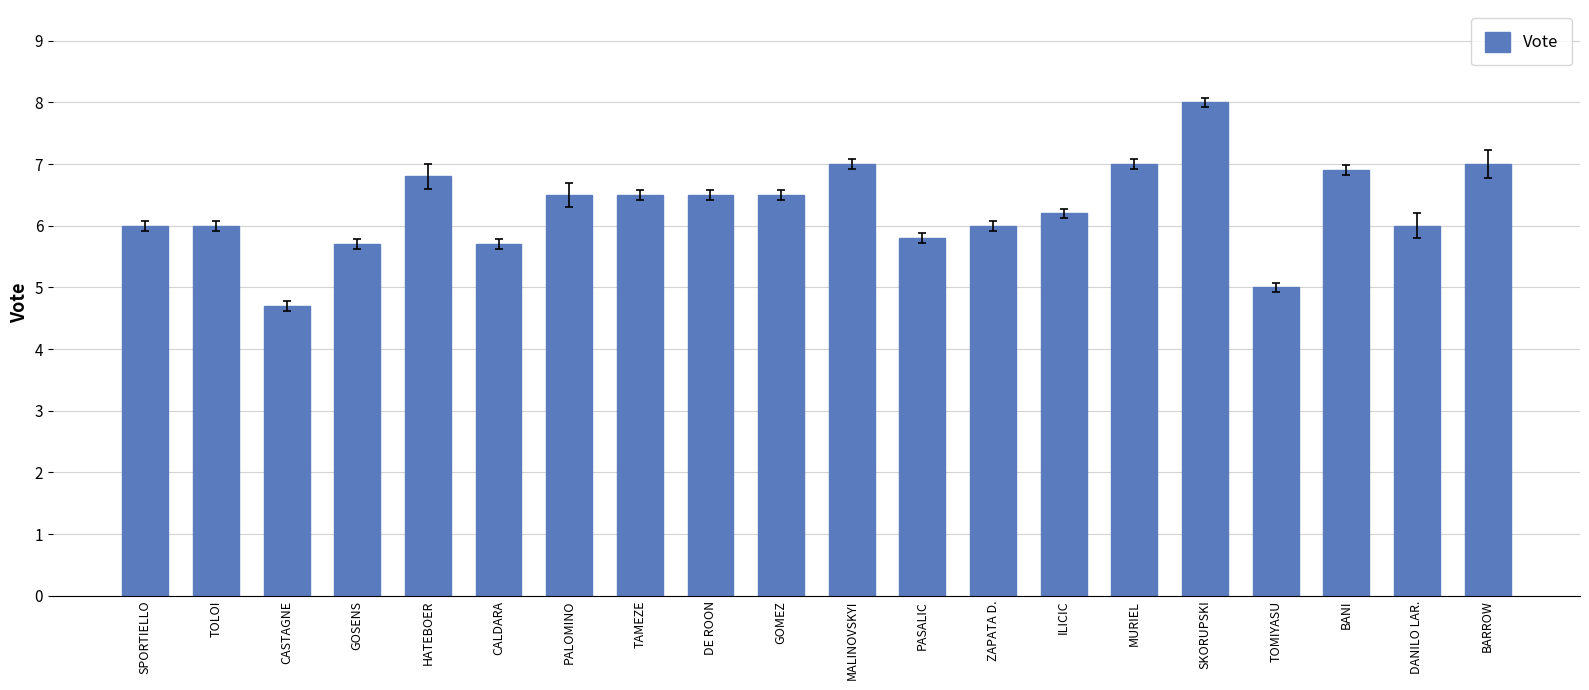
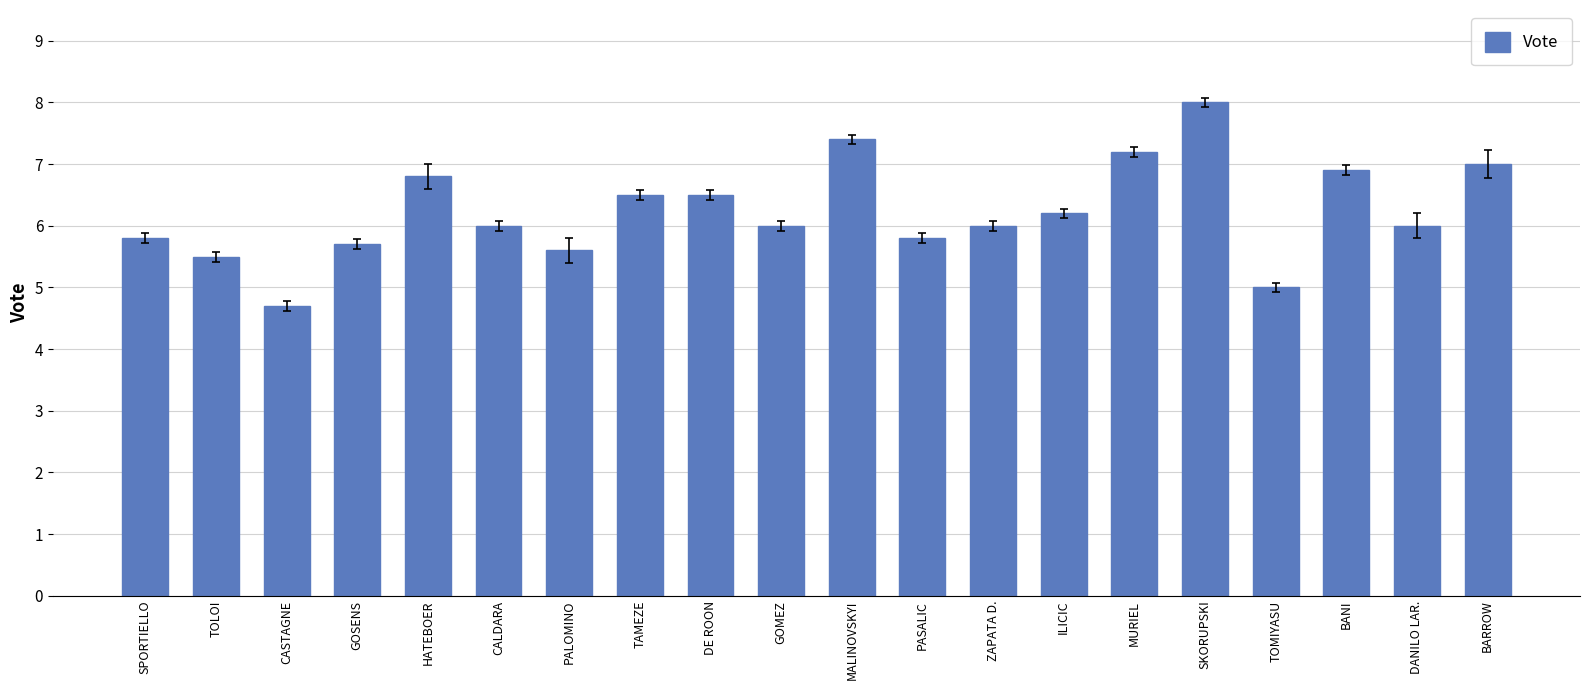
Vote, SPORTIELLO: 6.0 -> 5.8
Vote, TOLOI: 6.0 -> 5.5
Vote, CALDARA: 5.7 -> 6.0
Vote, PALOMINO: 6.5 -> 5.6
Vote, GOMEZ: 6.5 -> 6.0
Vote, MALINOVSKYI: 7.0 -> 7.4
Vote, MURIEL: 7.0 -> 7.2
